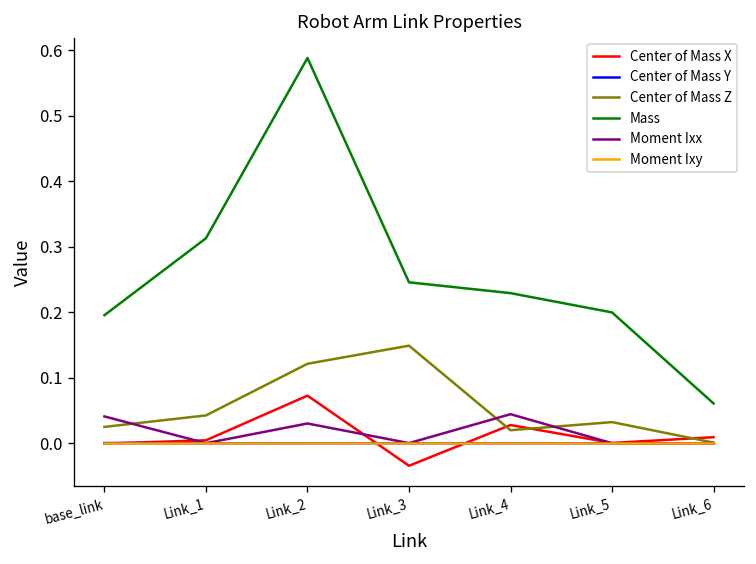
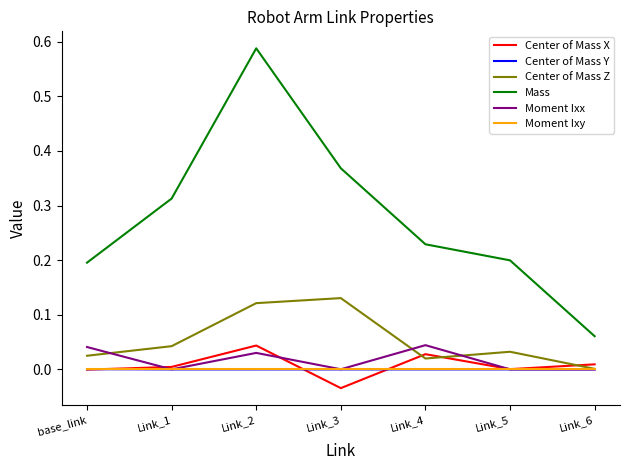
Center of Mass X, Link_2: 0.07 -> 0.04
Center of Mass Z, Link_3: 0.15 -> 0.13
Mass, Link_3: 0.25 -> 0.37
